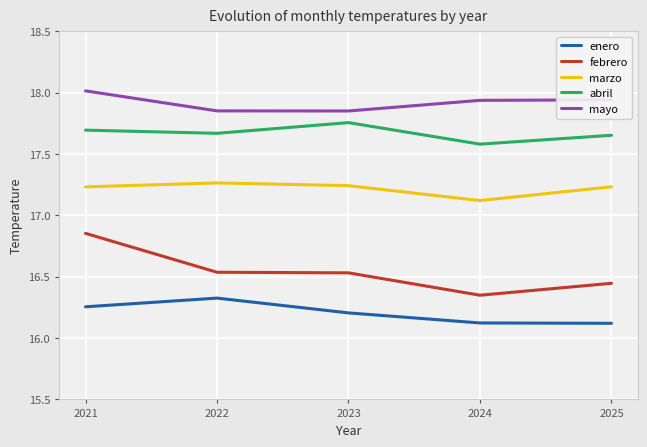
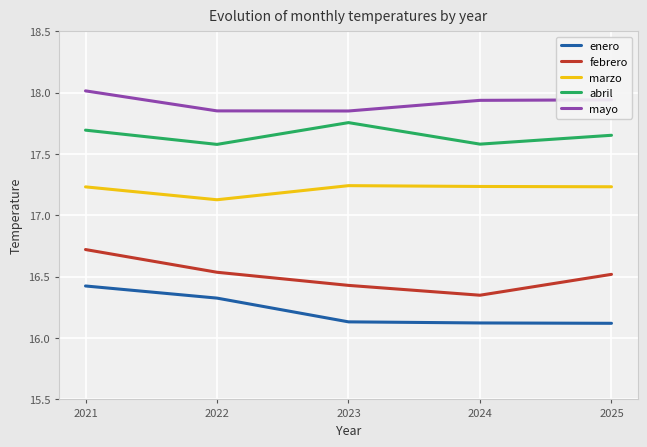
enero, 2021: 16.25 -> 16.42
febrero, 2021: 16.85 -> 16.72
marzo, 2022: 17.26 -> 17.13
abril, 2022: 17.67 -> 17.58
enero, 2023: 16.21 -> 16.13
febrero, 2023: 16.53 -> 16.43
marzo, 2024: 17.12 -> 17.24
febrero, 2025: 16.45 -> 16.52
